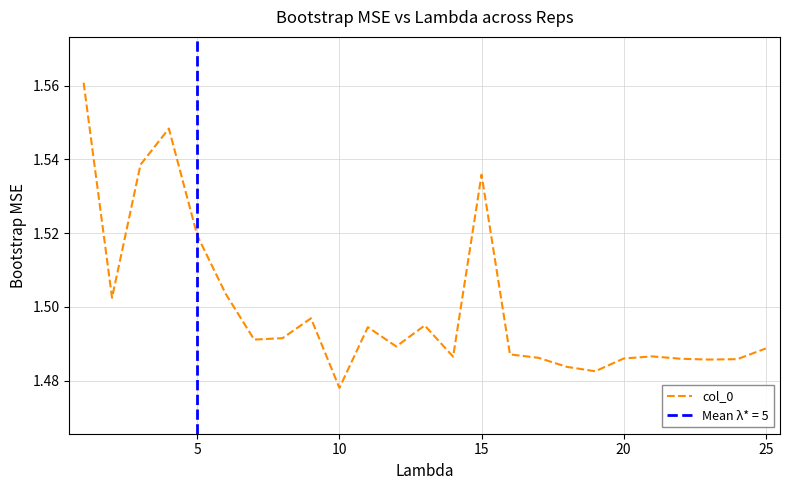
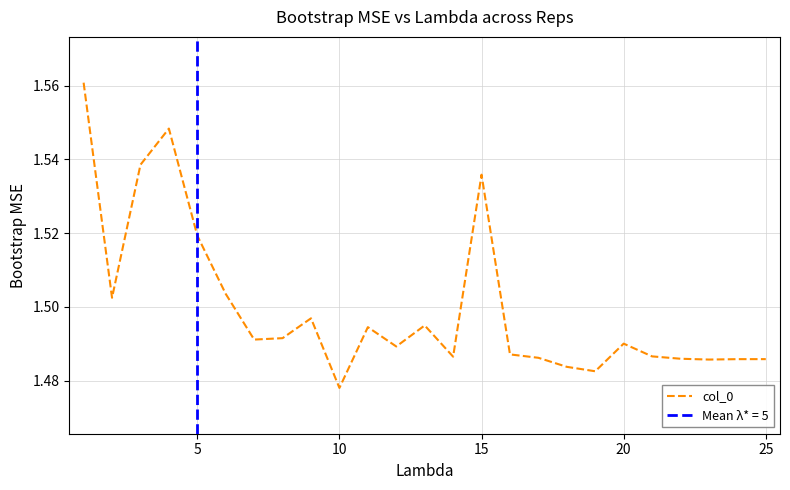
20: 1.486 -> 1.490
25: 1.489 -> 1.486
